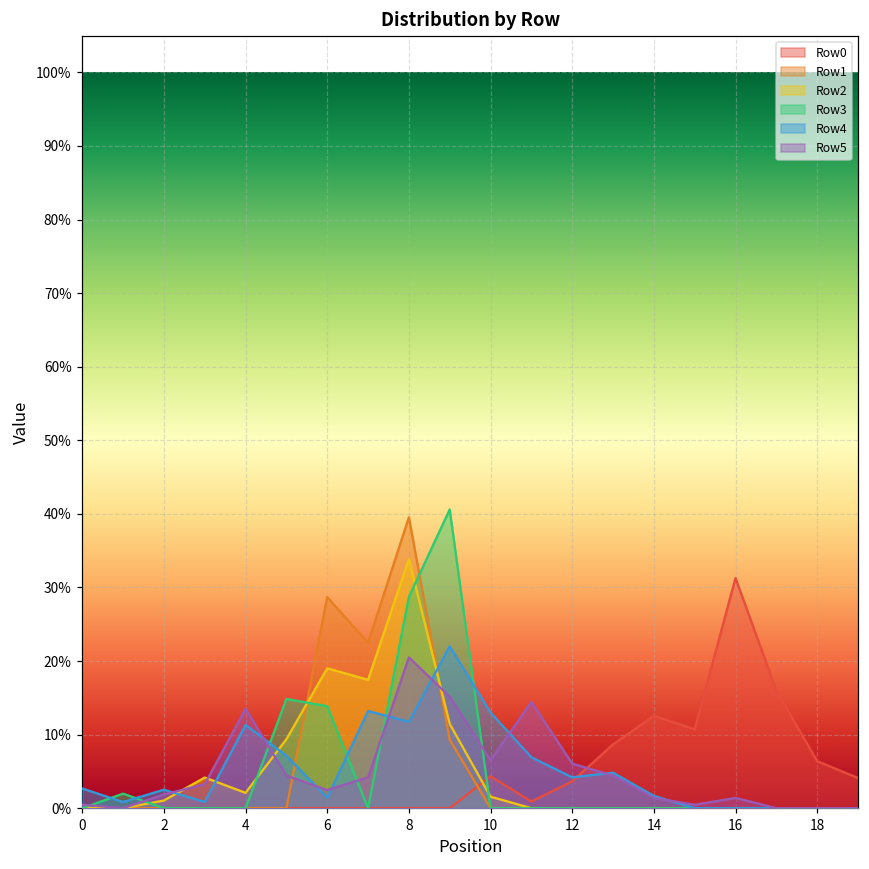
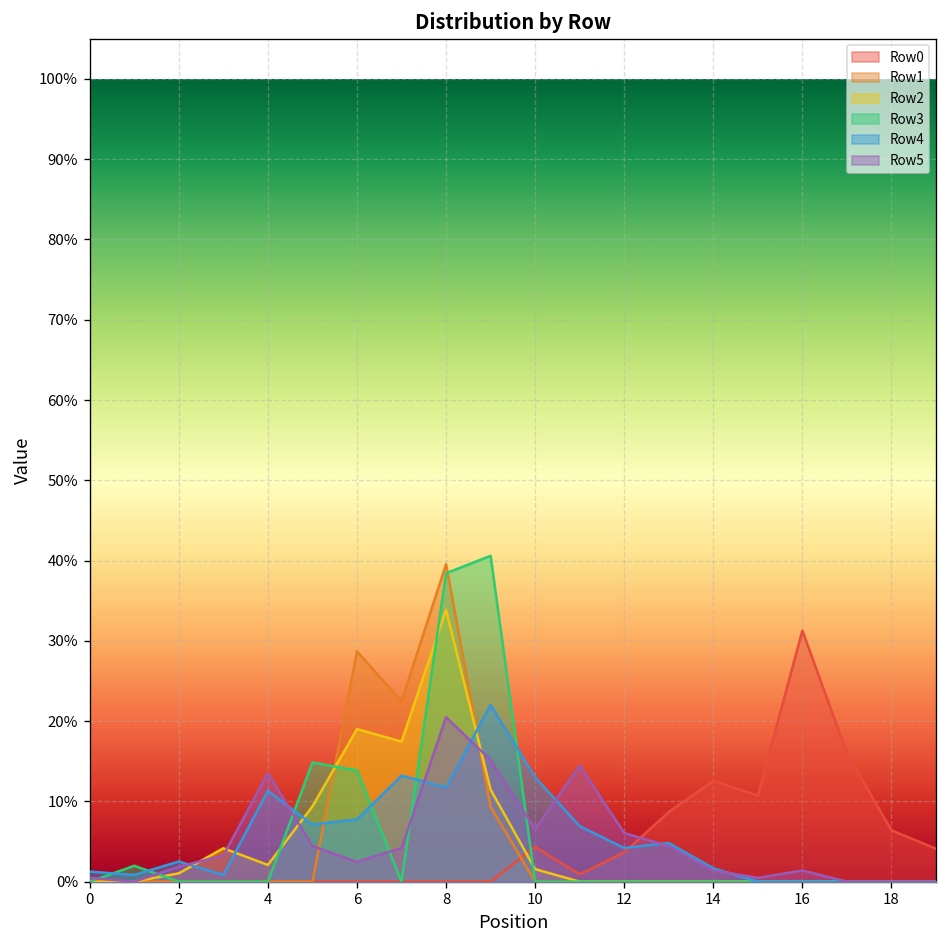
Row4, 0: 3% -> 1%
Row4, 6: 1% -> 8%
Row3, 8: 29% -> 38%
